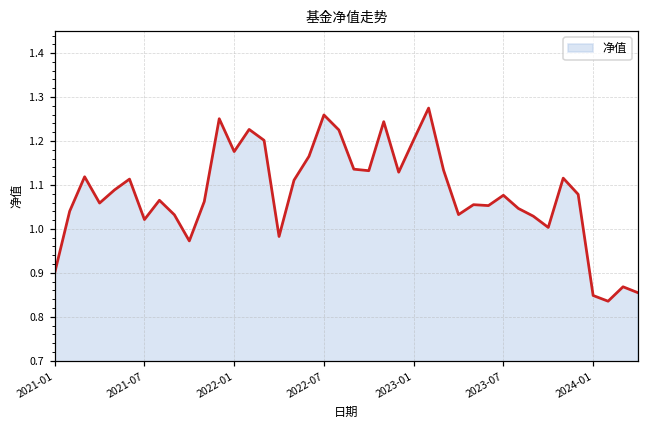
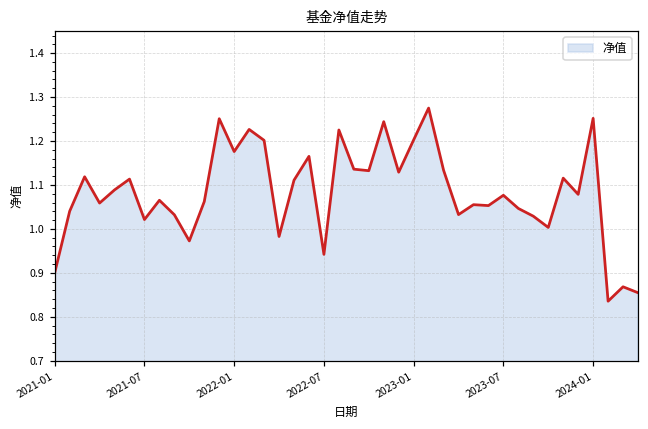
2022-07: 1.26 -> 0.94
2024-01: 0.85 -> 1.25
